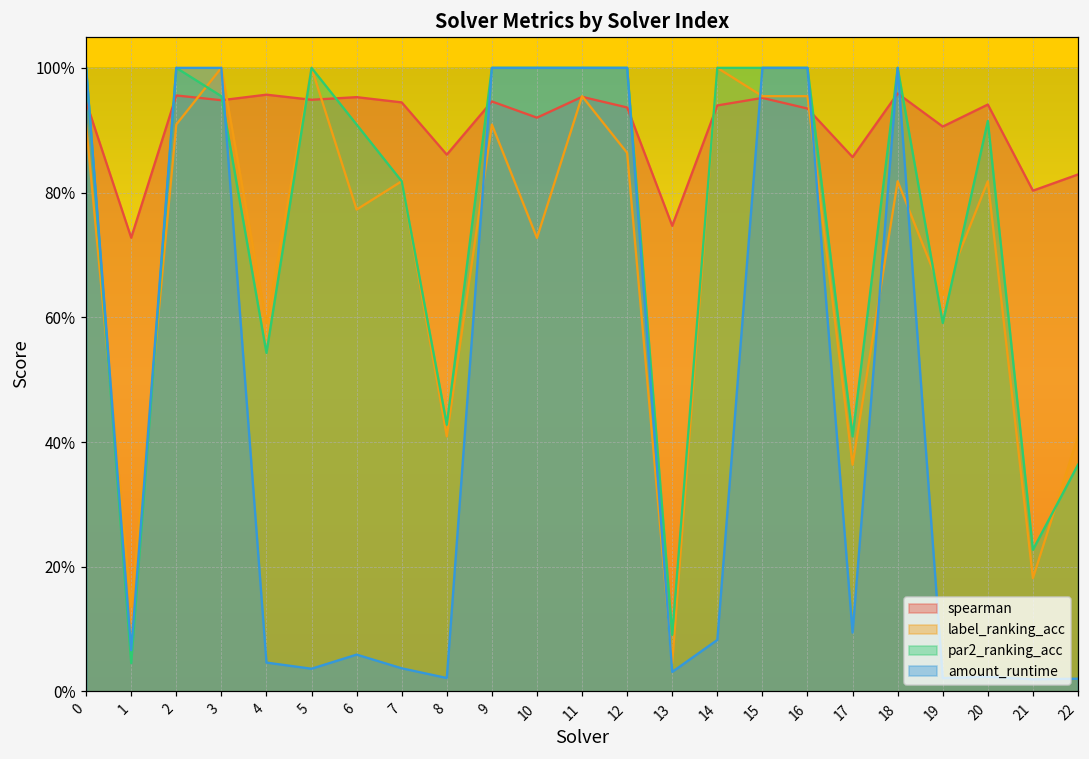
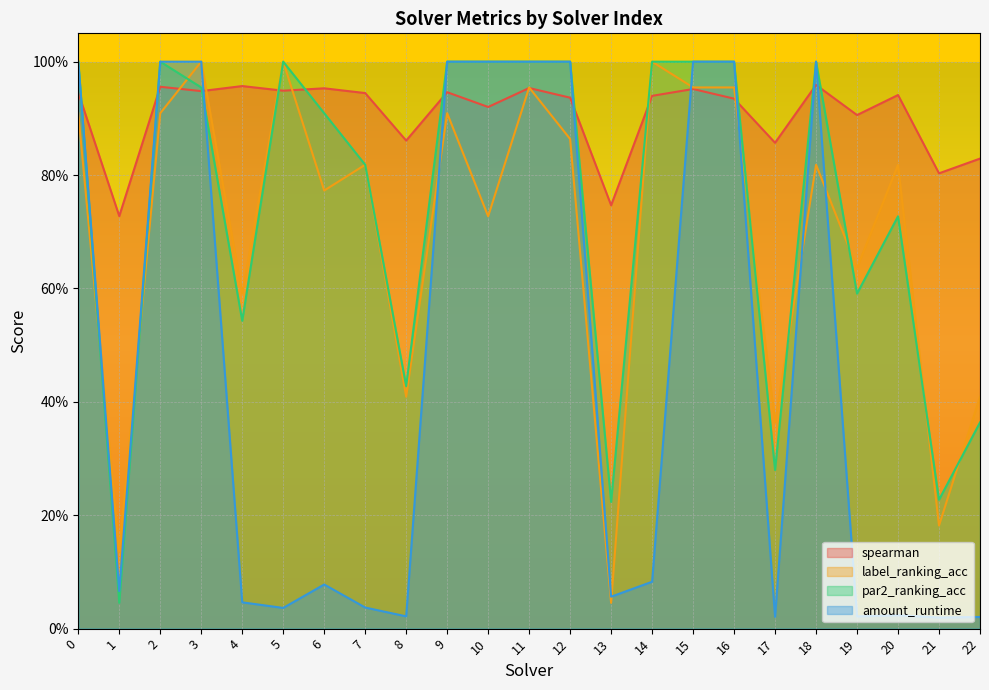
amount_runtime, 6: 6% -> 8%
par2_ranking_acc, 13: 9% -> 22%
amount_runtime, 13: 3% -> 6%
par2_ranking_acc, 17: 41% -> 28%
amount_runtime, 17: 9% -> 2%
par2_ranking_acc, 20: 91% -> 73%
